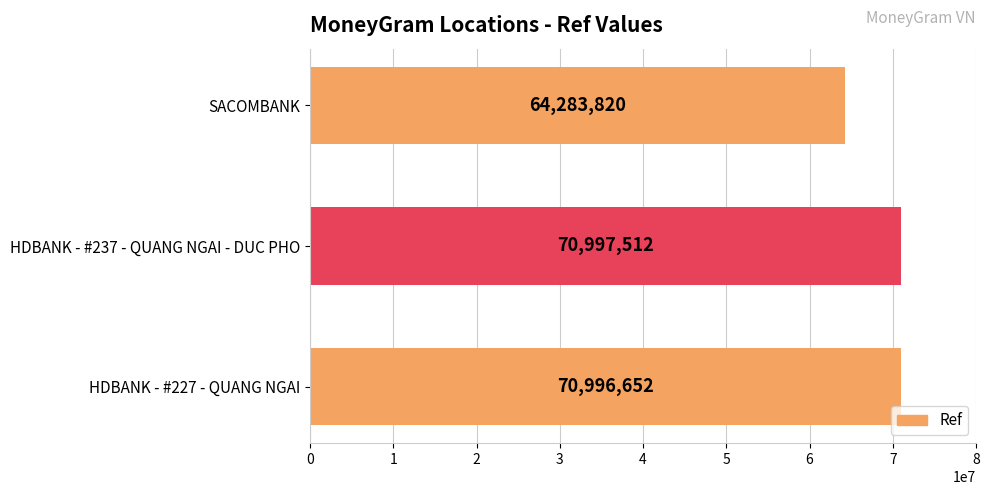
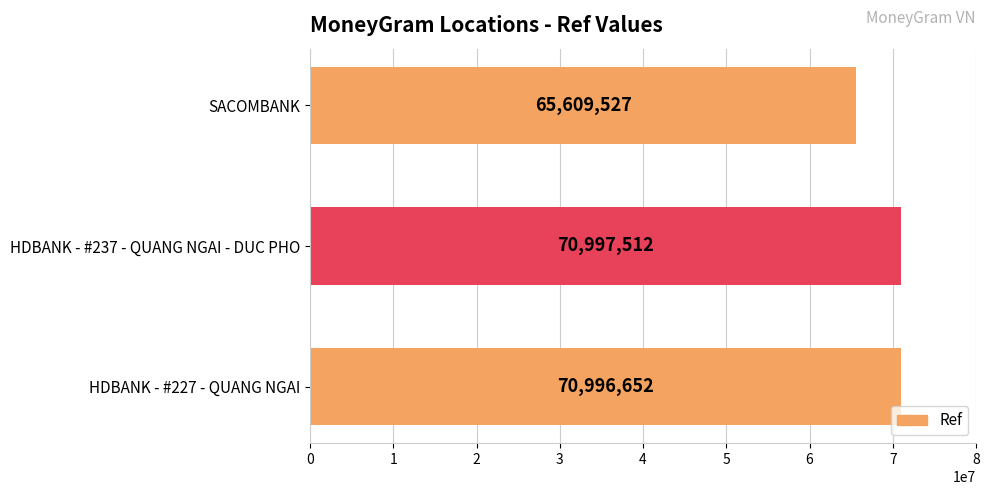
SACOMBANK: 64,283,820 -> 65,609,527
